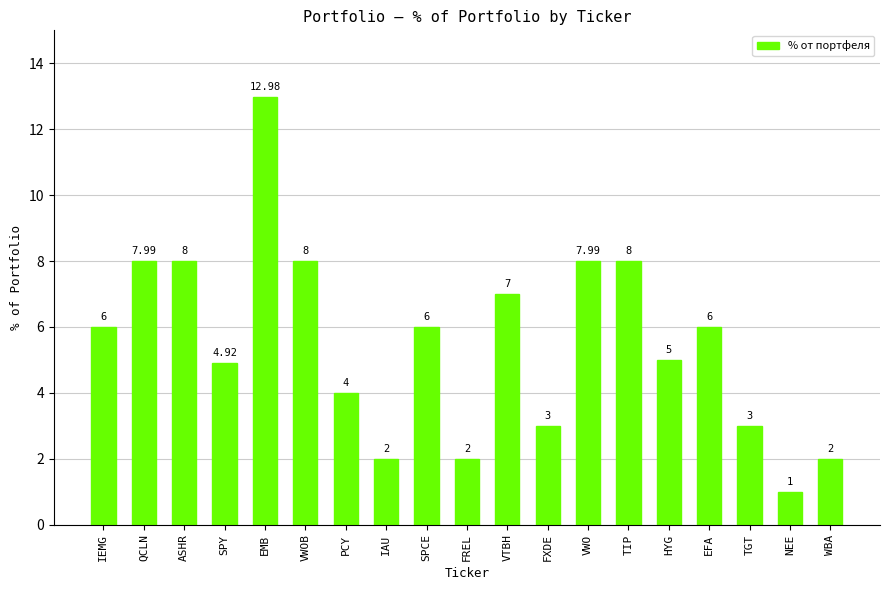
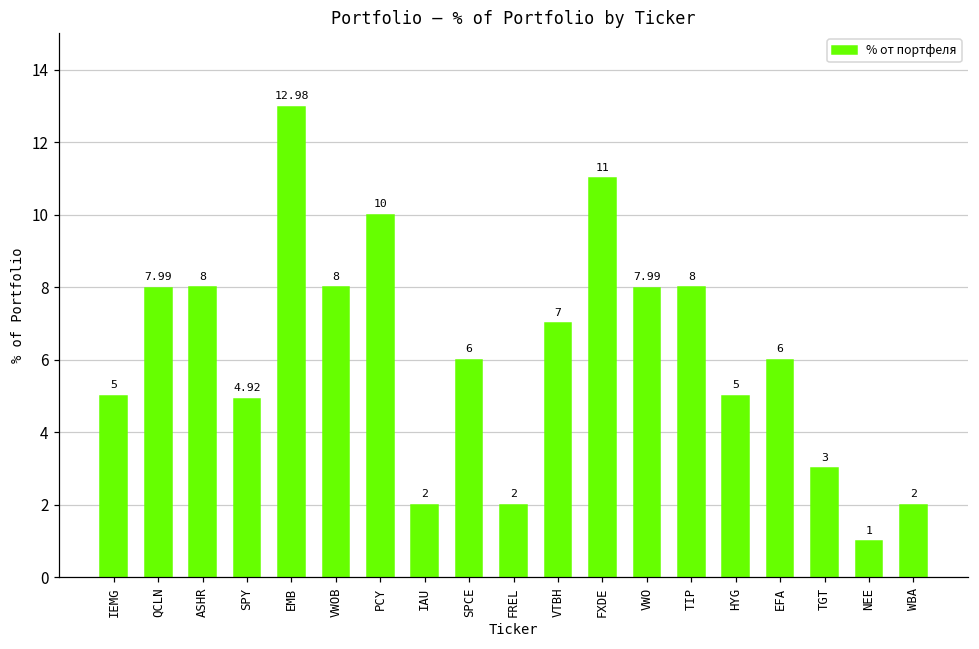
IEMG: 6 -> 5
PCY: 4 -> 10
FXDE: 3 -> 11
